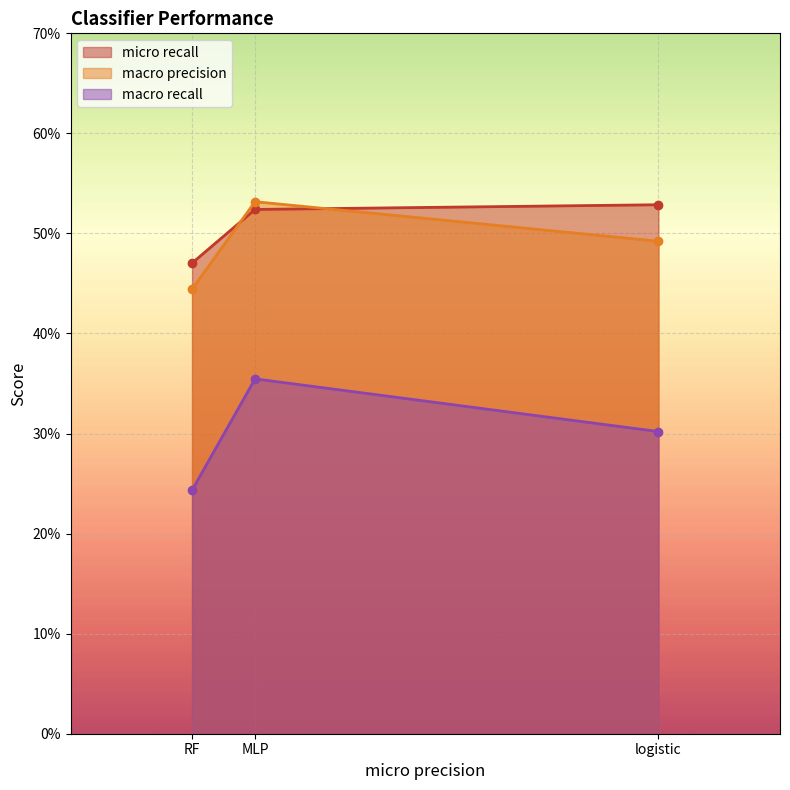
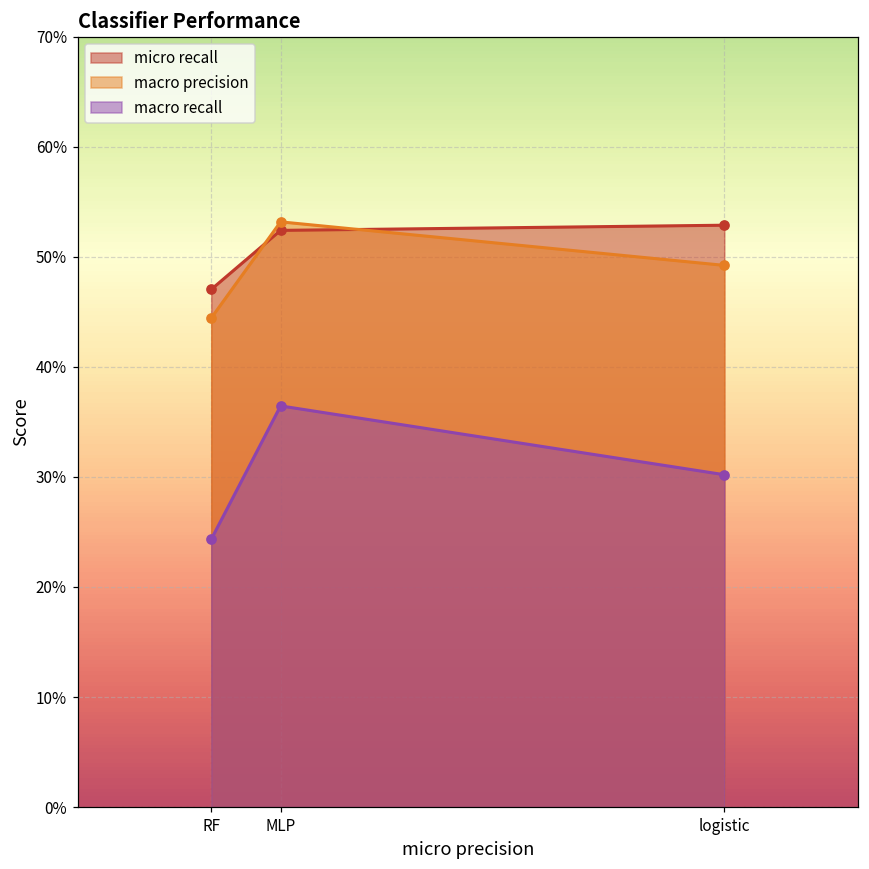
macro recall, MLP: 35.5% -> 36.5%
